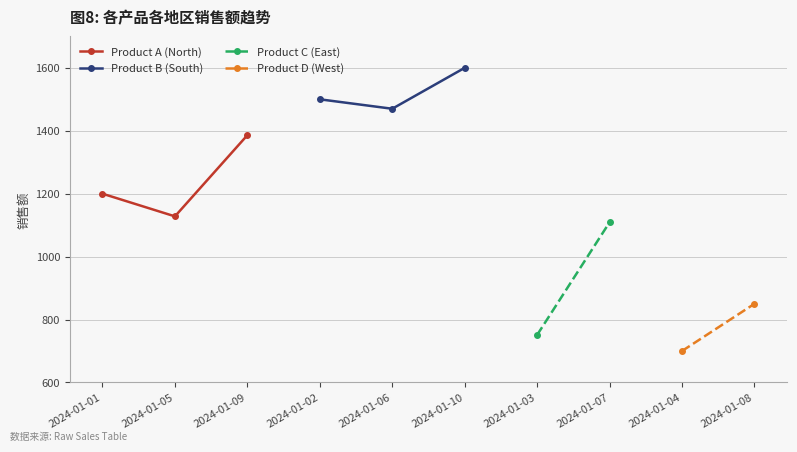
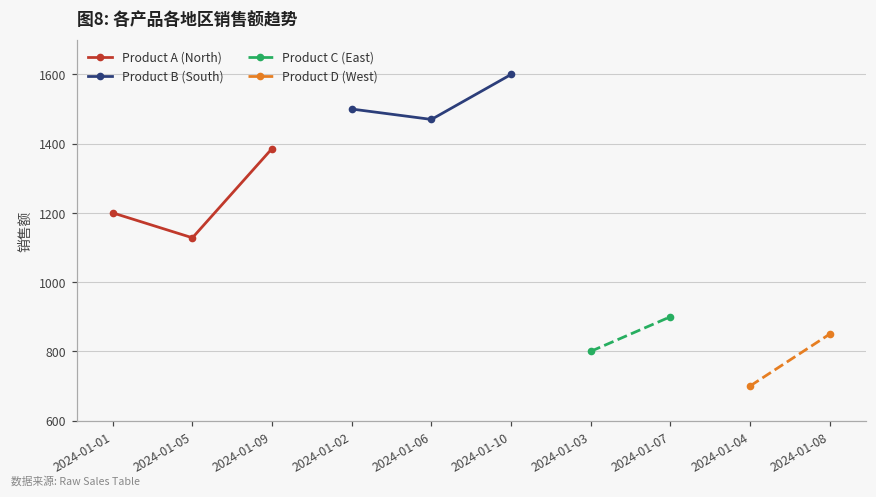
Product C (East), 2024-01-03: 750 -> 800
Product C (East), 2024-01-07: 1110 -> 900
